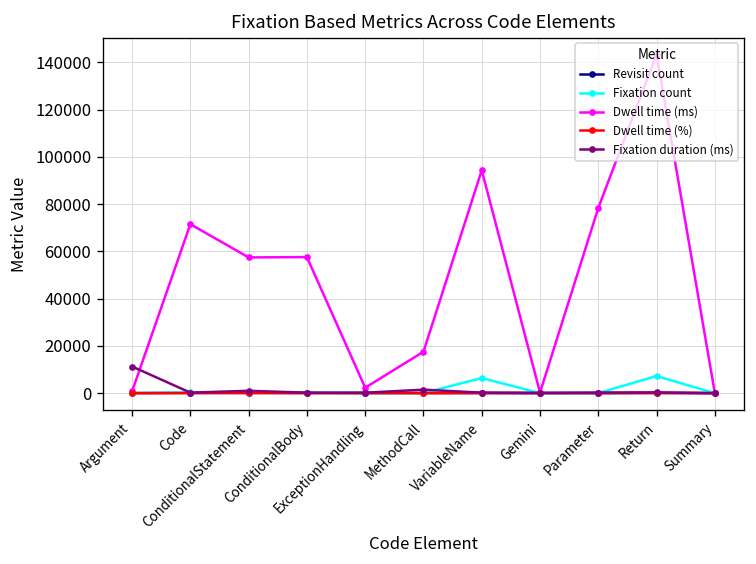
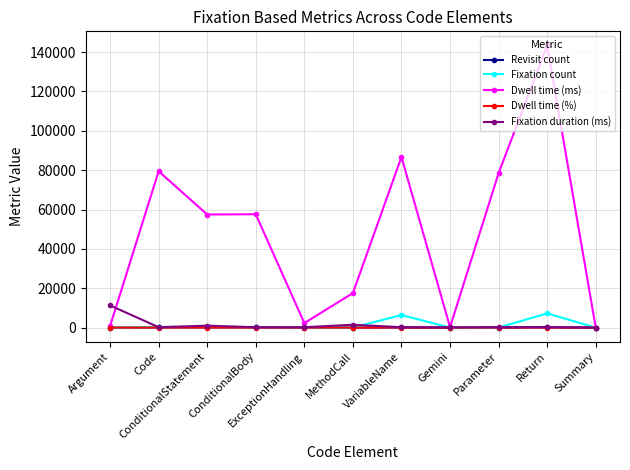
Dwell time (ms), Code: 72000 -> 79000
Dwell time (ms), VariableName: 94000 -> 87000
